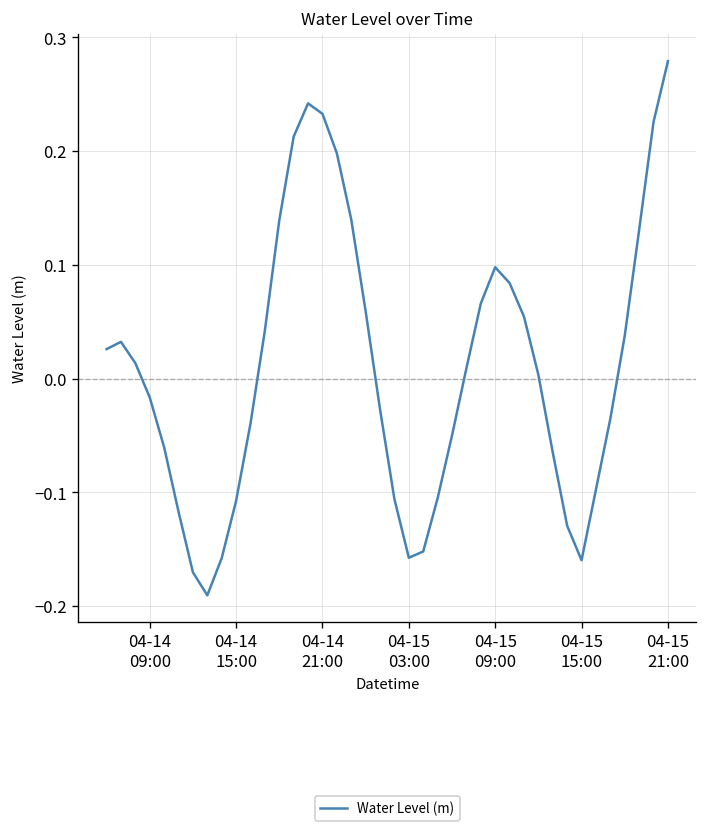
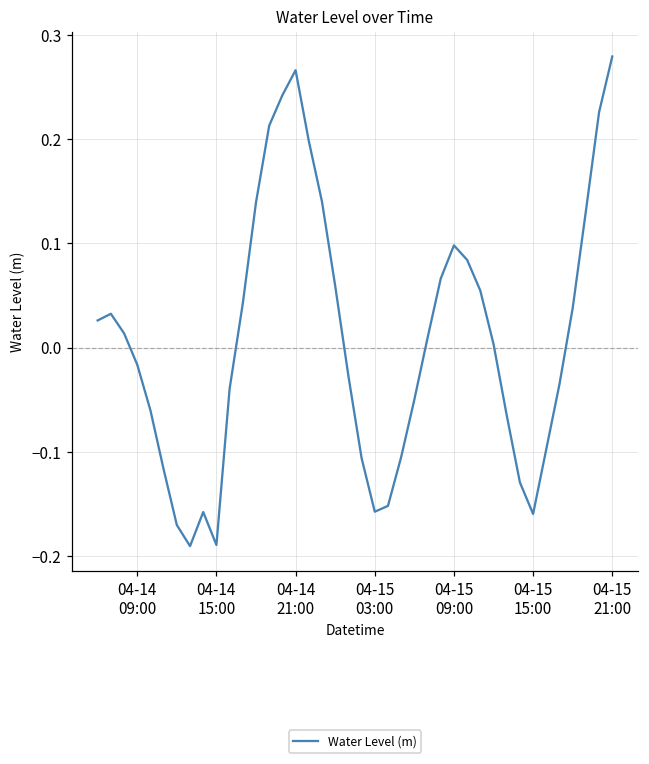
04-14 15:00: -0.11 -> -0.19
04-14 21:00: 0.23 -> 0.27
